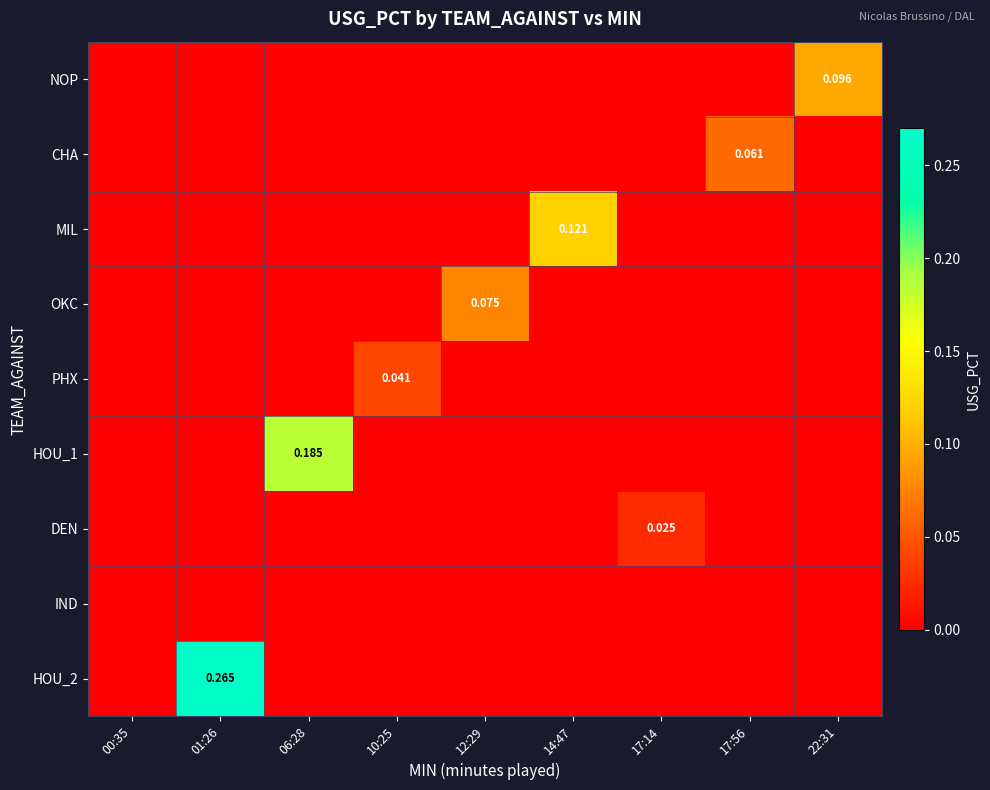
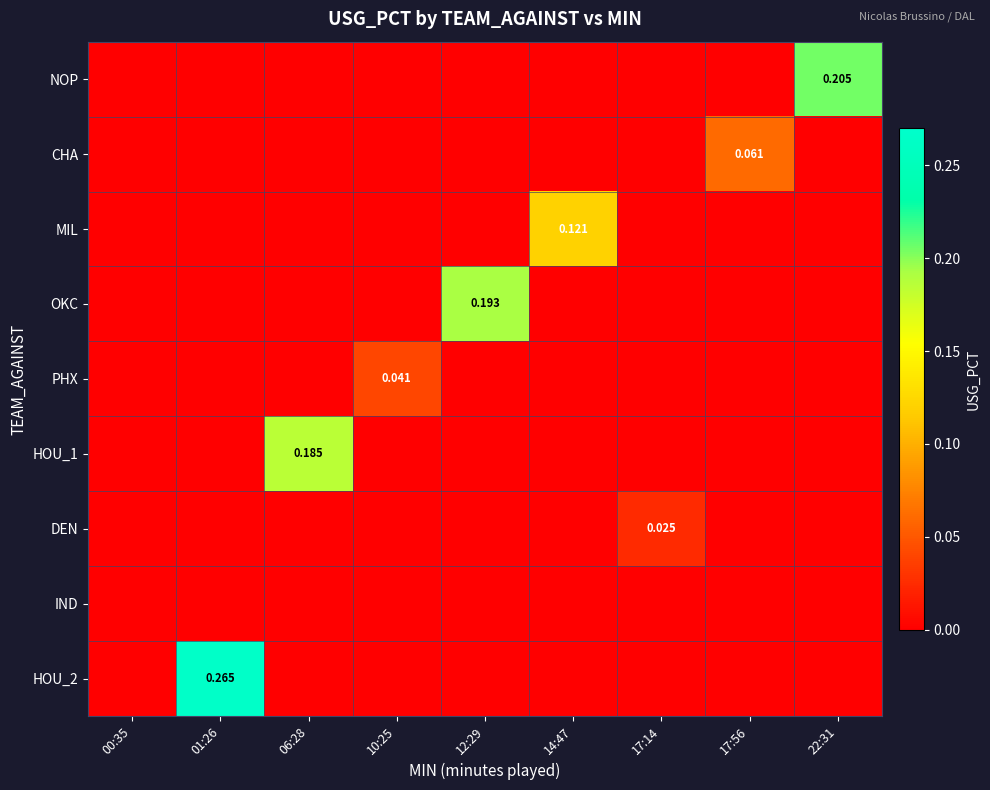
NOP, 22:31: 0.096 -> 0.205
OKC, 12:29: 0.075 -> 0.193
